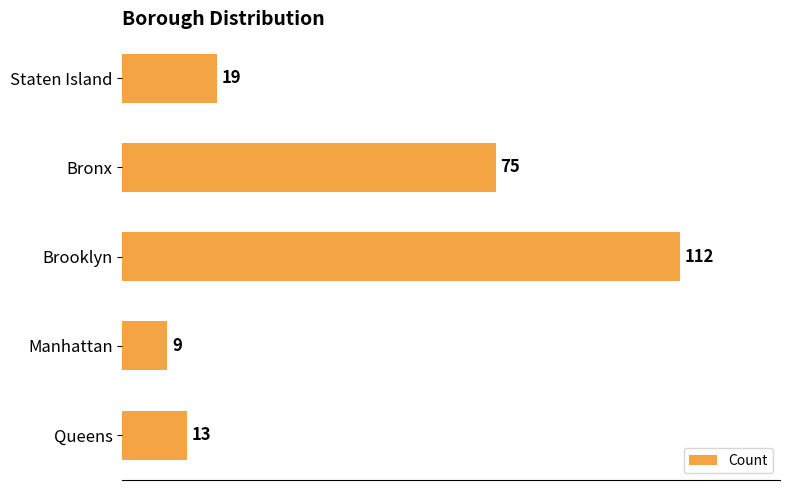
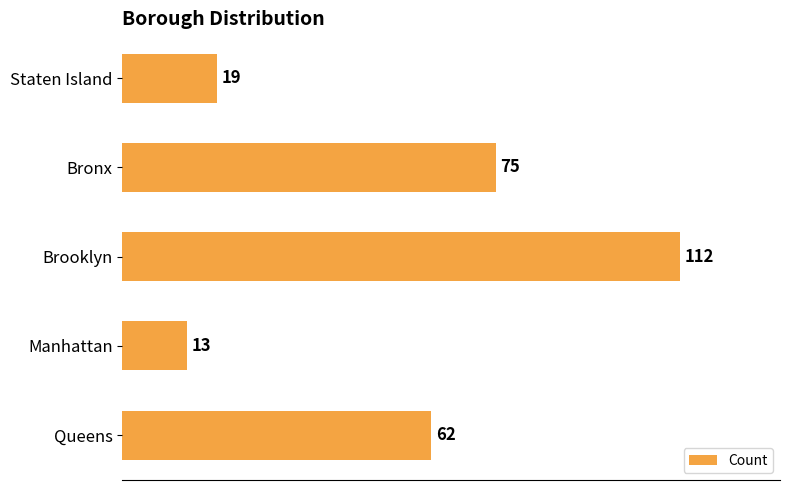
Manhattan: 9 -> 13
Queens: 13 -> 62
